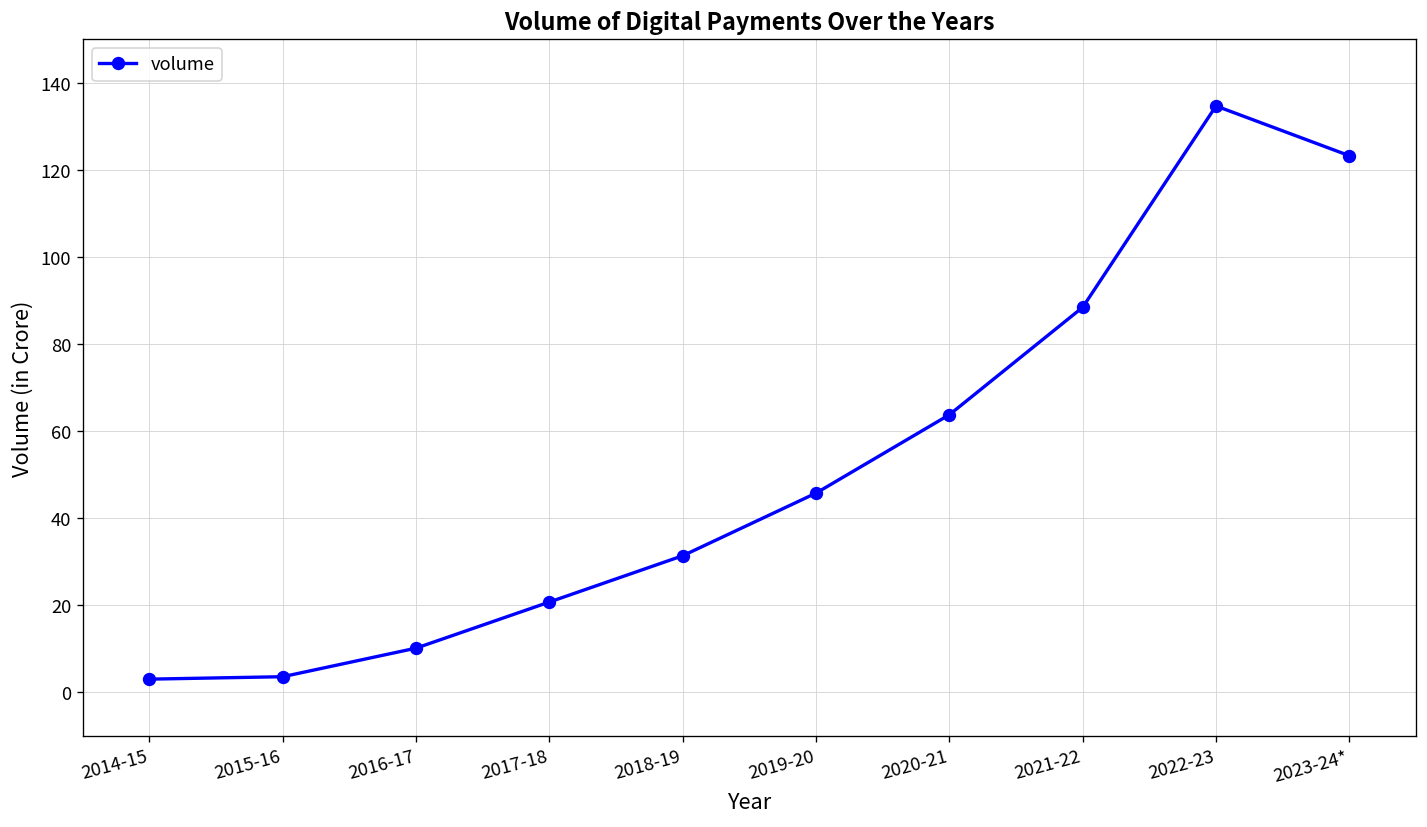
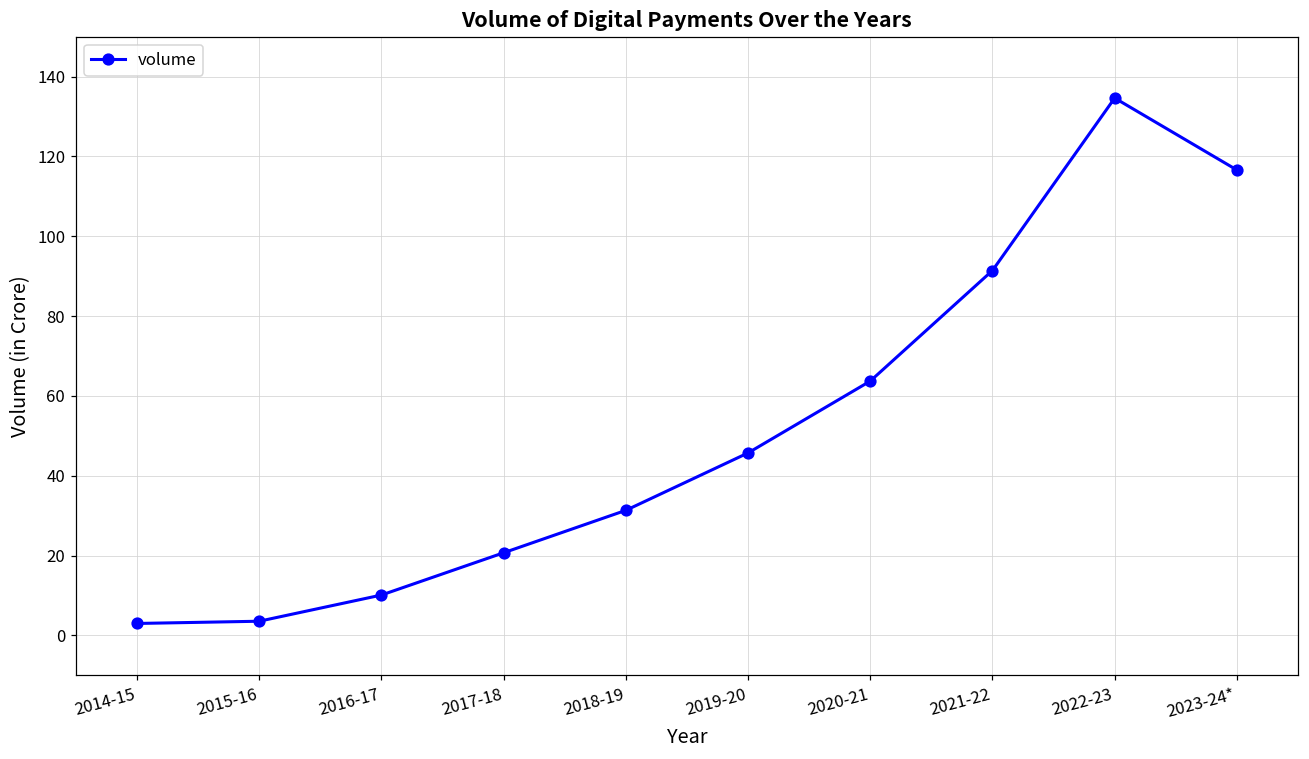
2021-22: 88 -> 91
2023-24*: 123 -> 117
